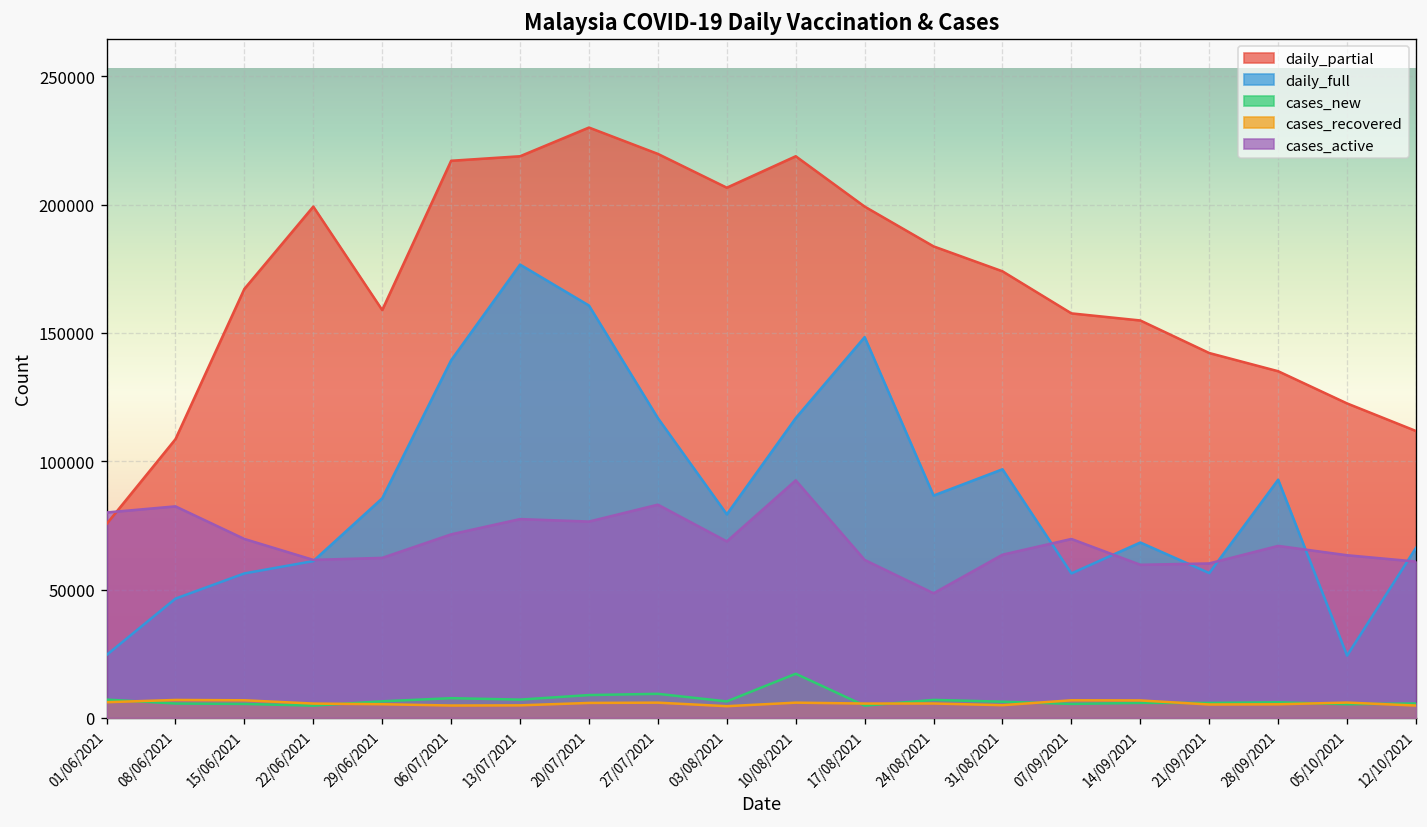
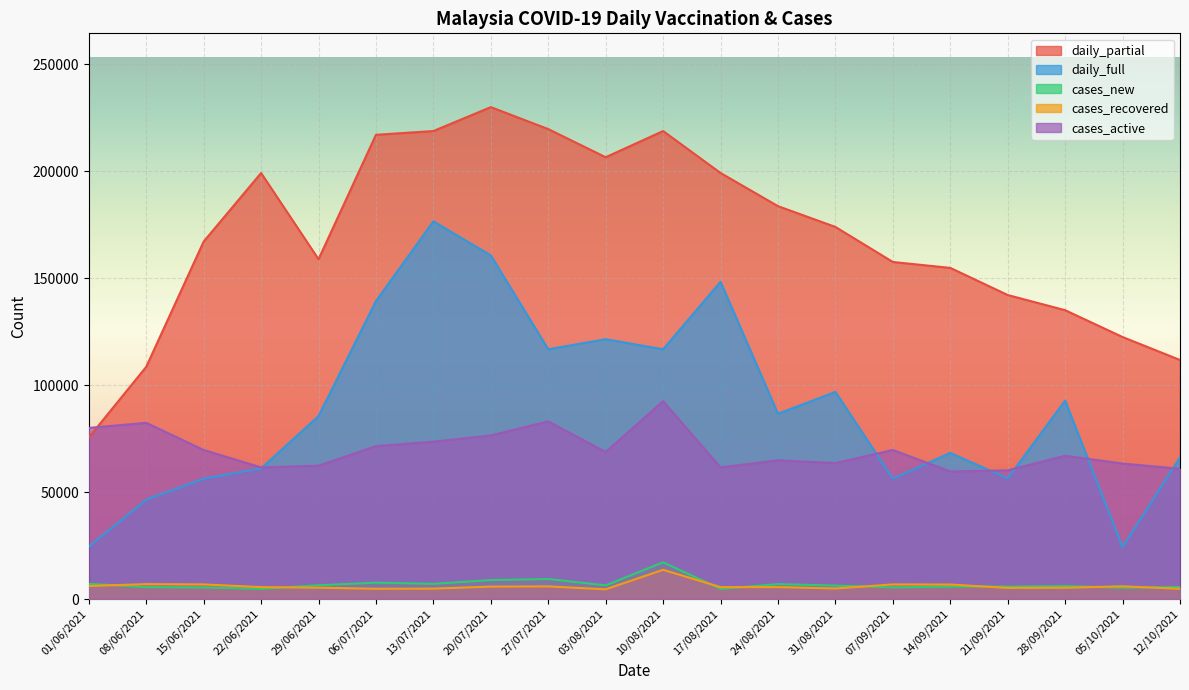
cases_active, 13/07/2021: 77000 -> 74000
daily_full, 03/08/2021: 79000 -> 121000
cases_recovered, 10/08/2021: 6000 -> 14000
cases_active, 24/08/2021: 49000 -> 65000
